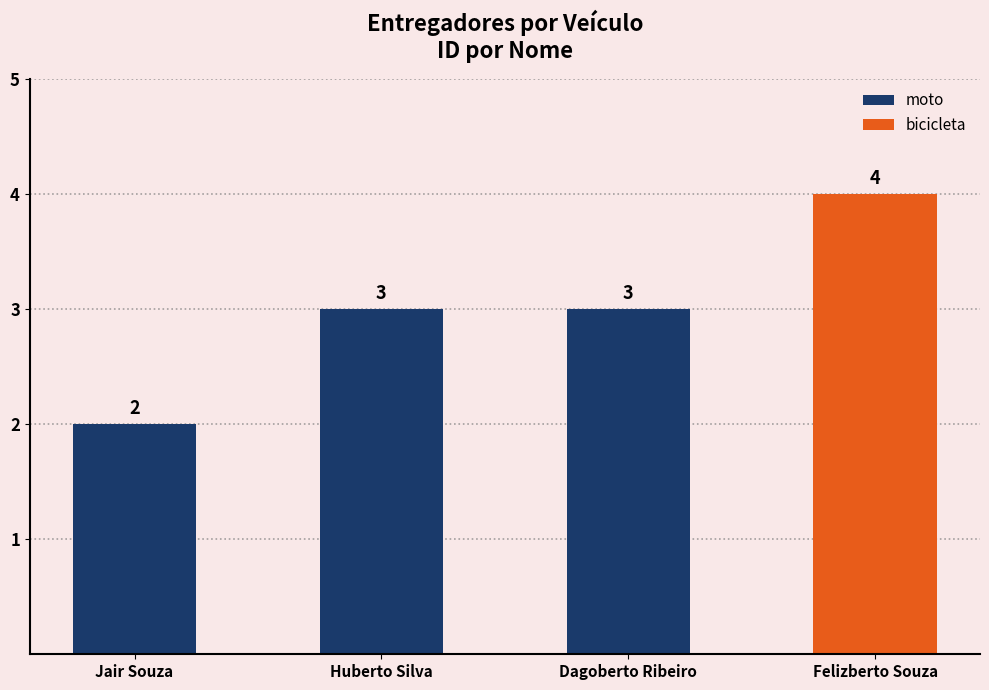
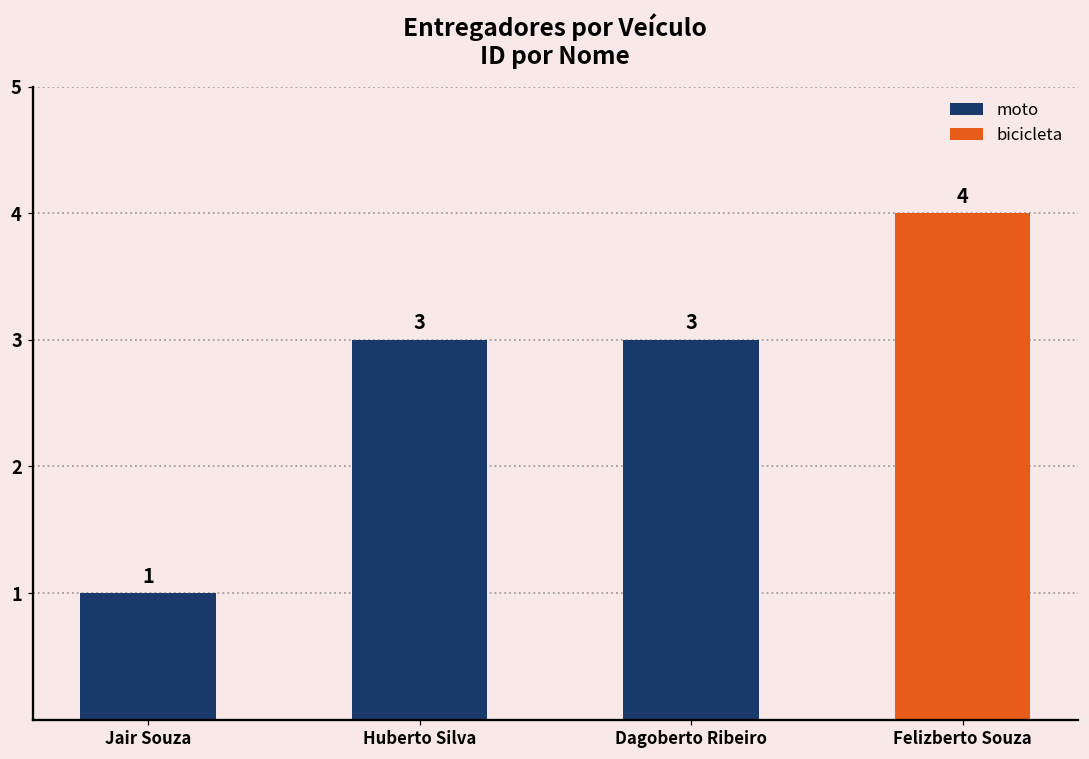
Jair Souza: 2 -> 1
